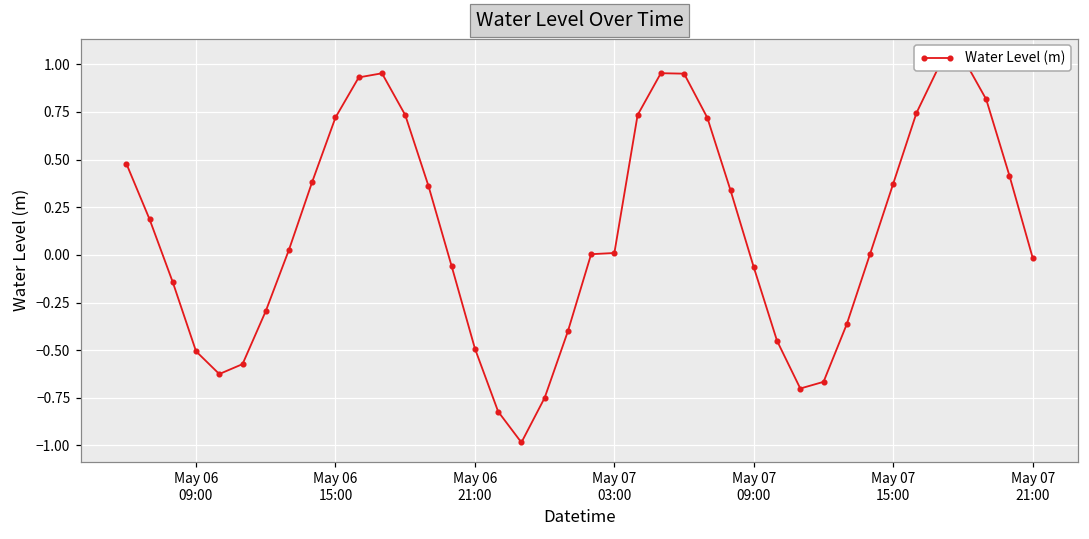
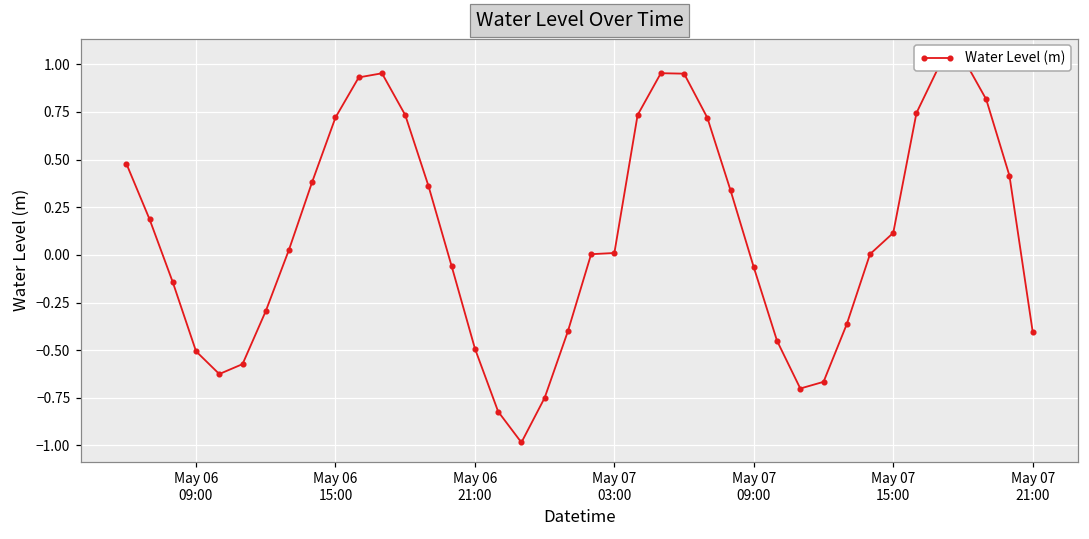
May 07 15:00: 0.37 -> 0.12
May 07 21:00: -0.02 -> -0.40
